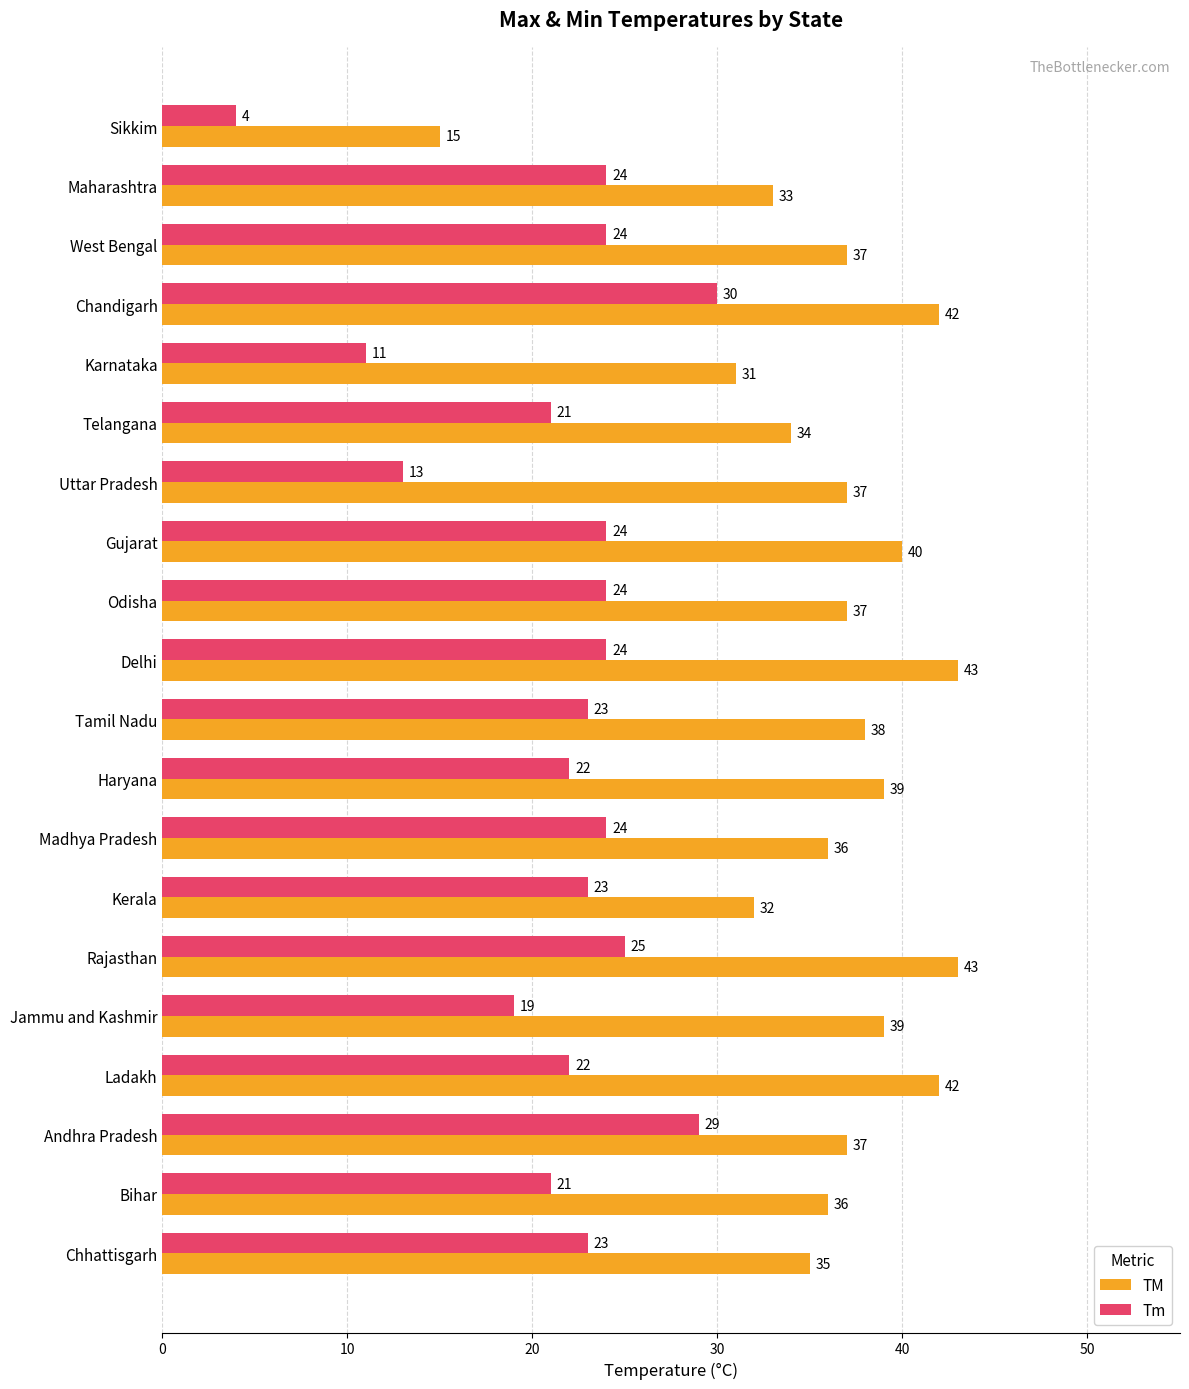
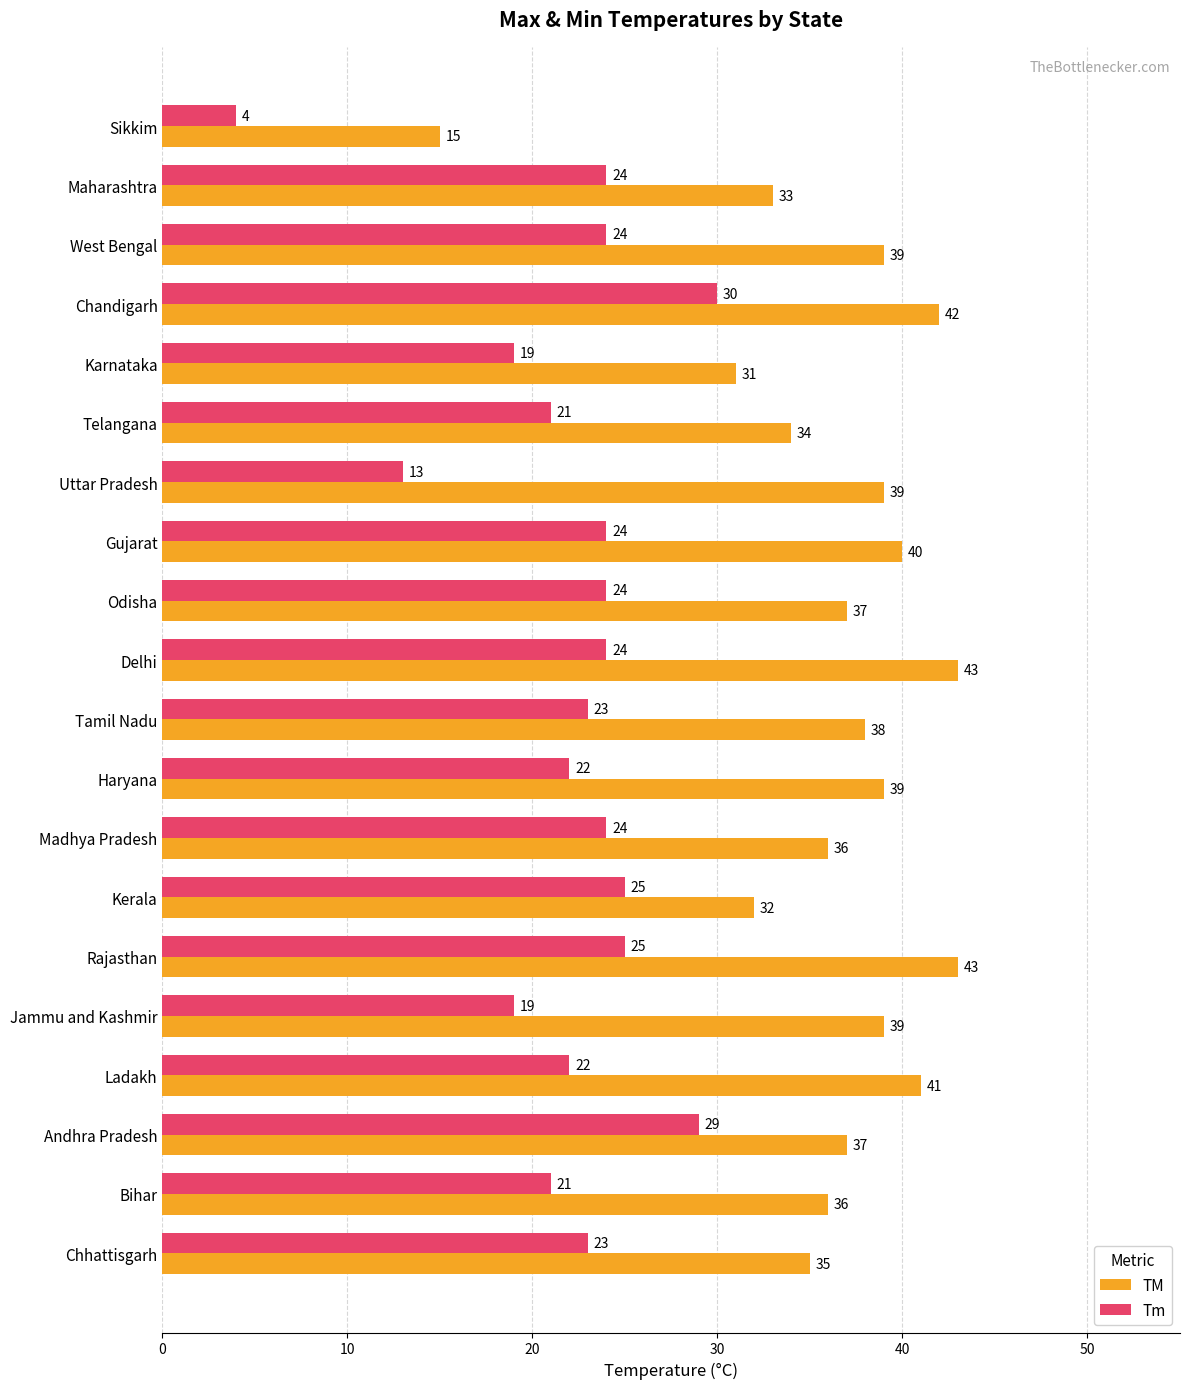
TM, West Bengal: 37 -> 39
Tm, Karnataka: 11 -> 19
TM, Uttar Pradesh: 37 -> 39
Tm, Kerala: 23 -> 25
TM, Ladakh: 42 -> 41
